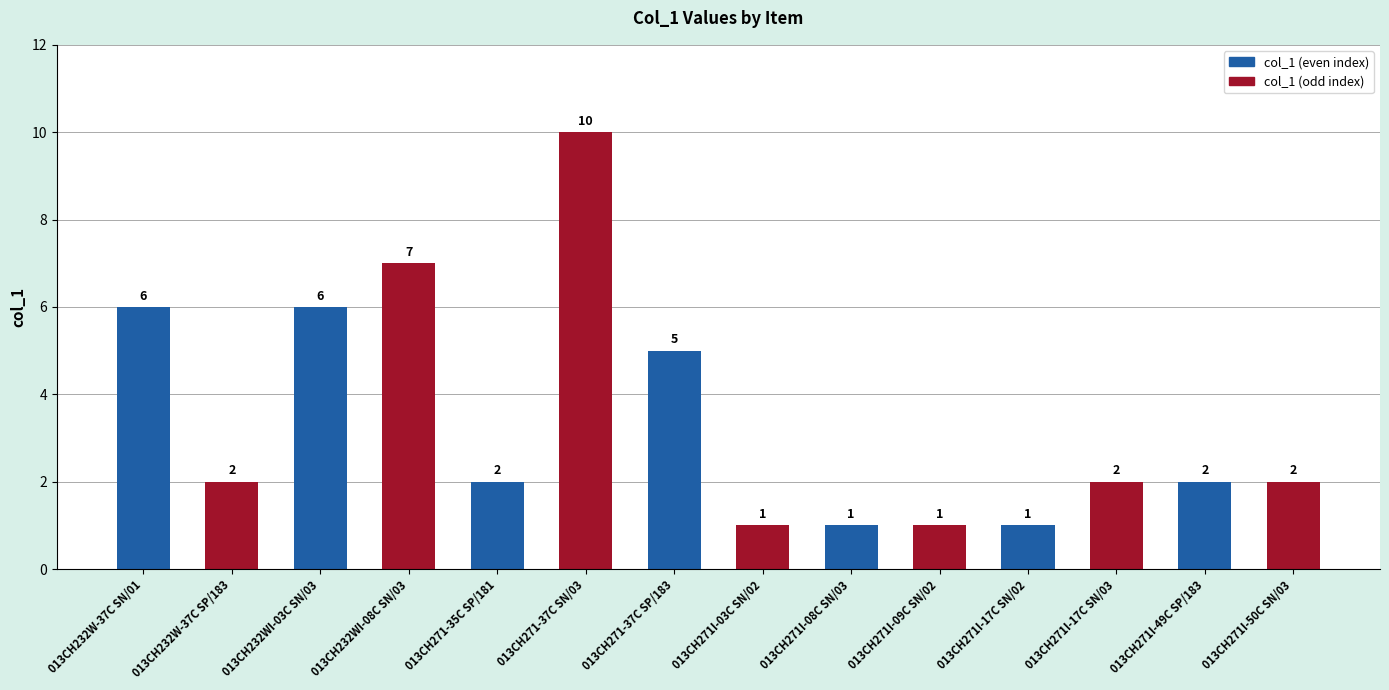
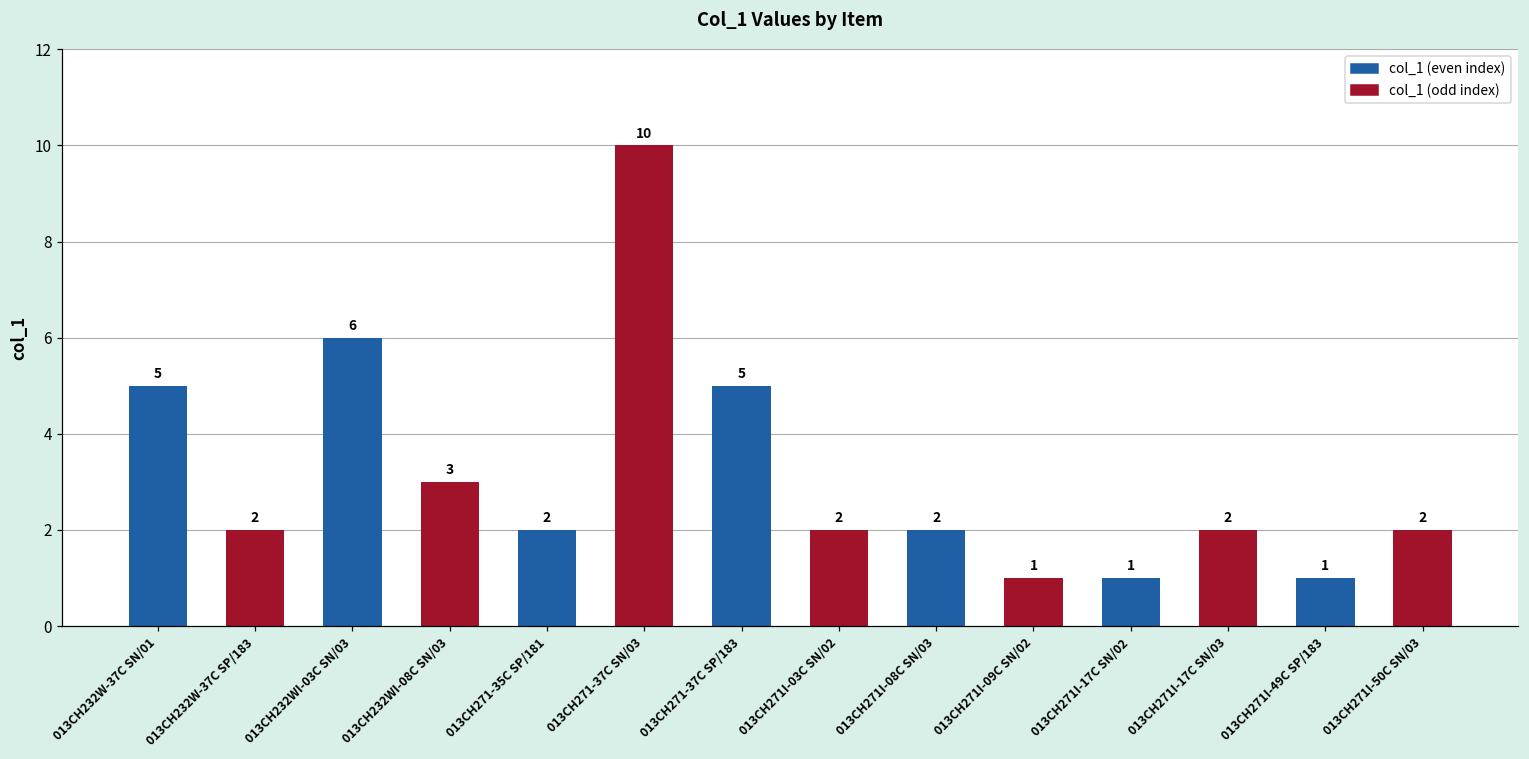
013CH232W-37C SN/01: 6 -> 5
013CH232WI-08C SN/03: 7 -> 3
013CH271I-03C SN/02: 1 -> 2
013CH271I-08C SN/03: 1 -> 2
013CH271I-49C SP/183: 2 -> 1
